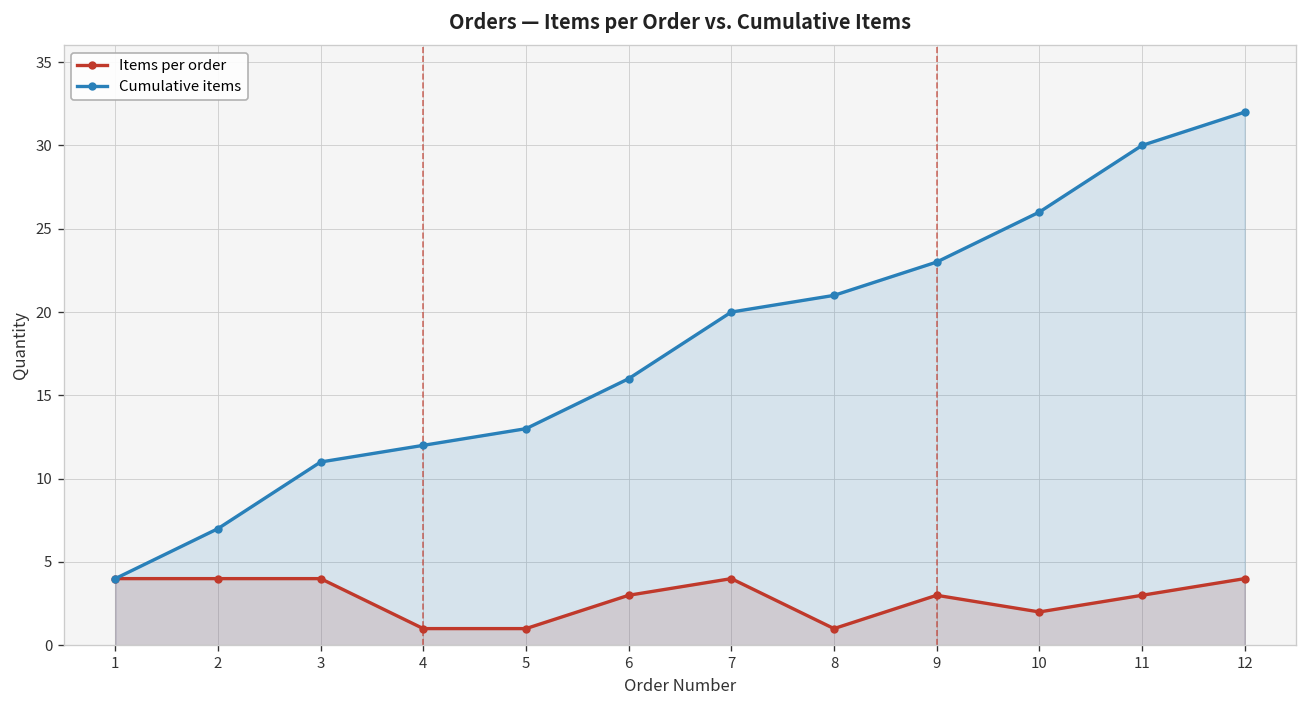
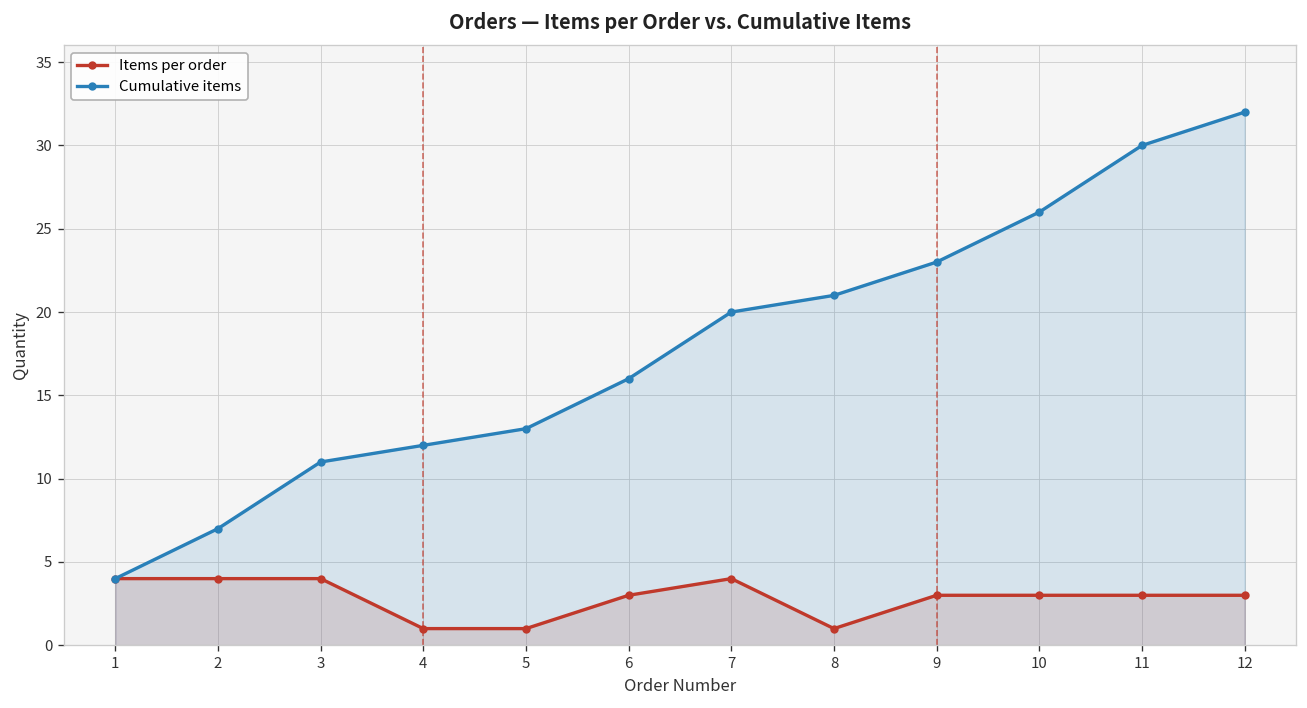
Items per order, 10: 2 -> 3
Items per order, 12: 4 -> 3
